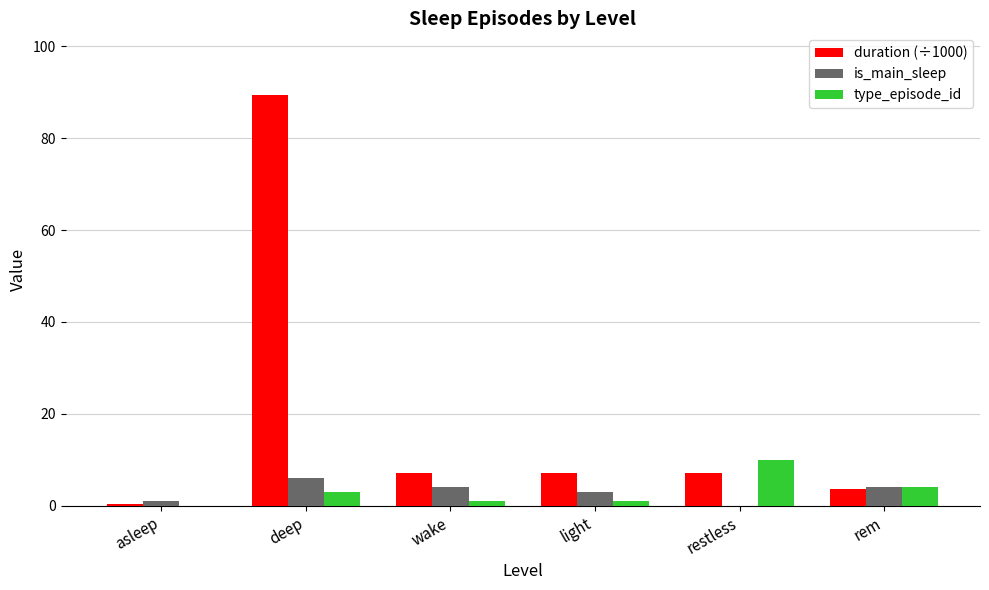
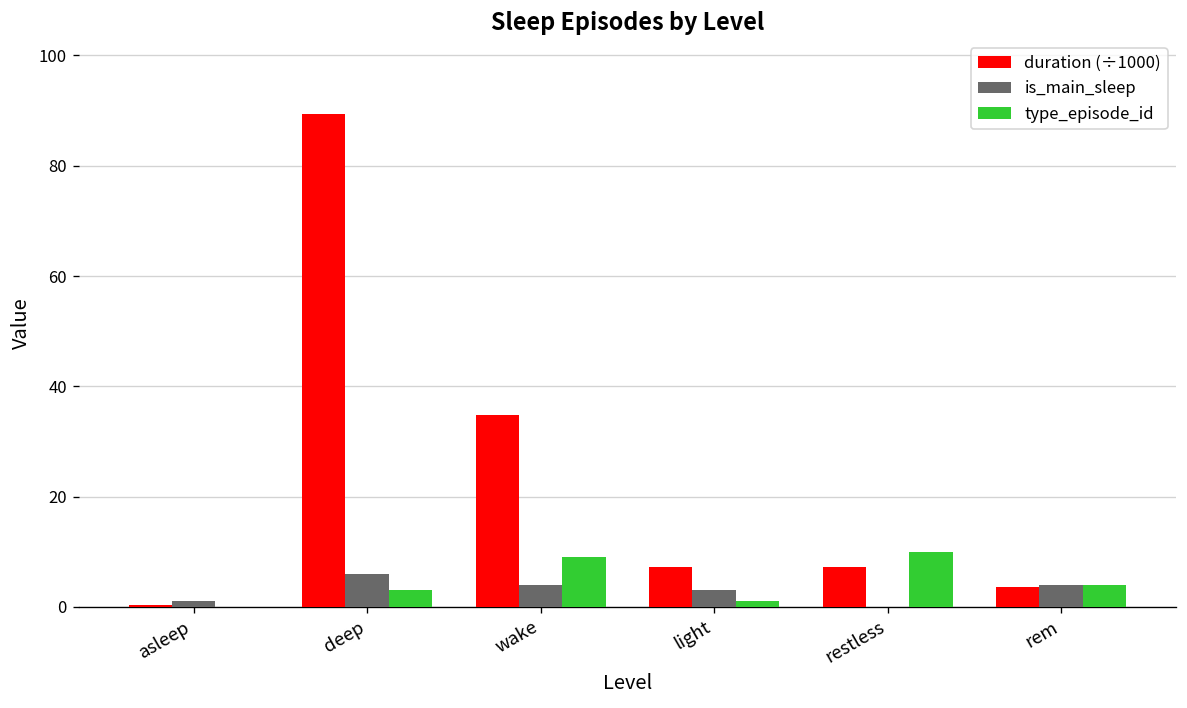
duration (÷1000), wake: 7 -> 35
type_episode_id, wake: 1 -> 9
